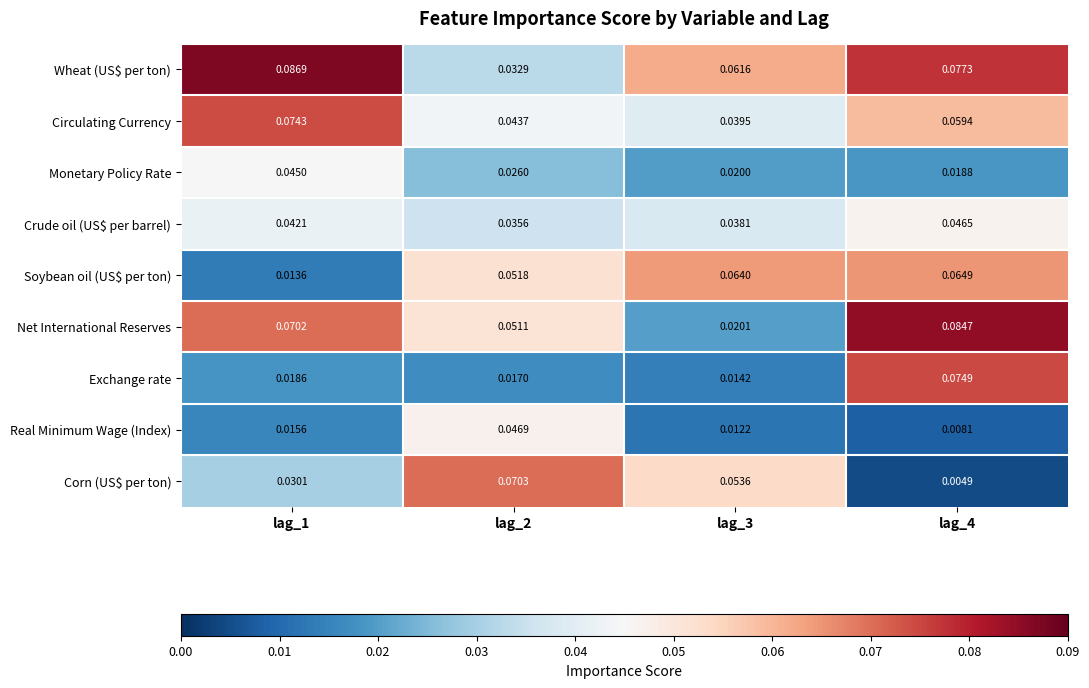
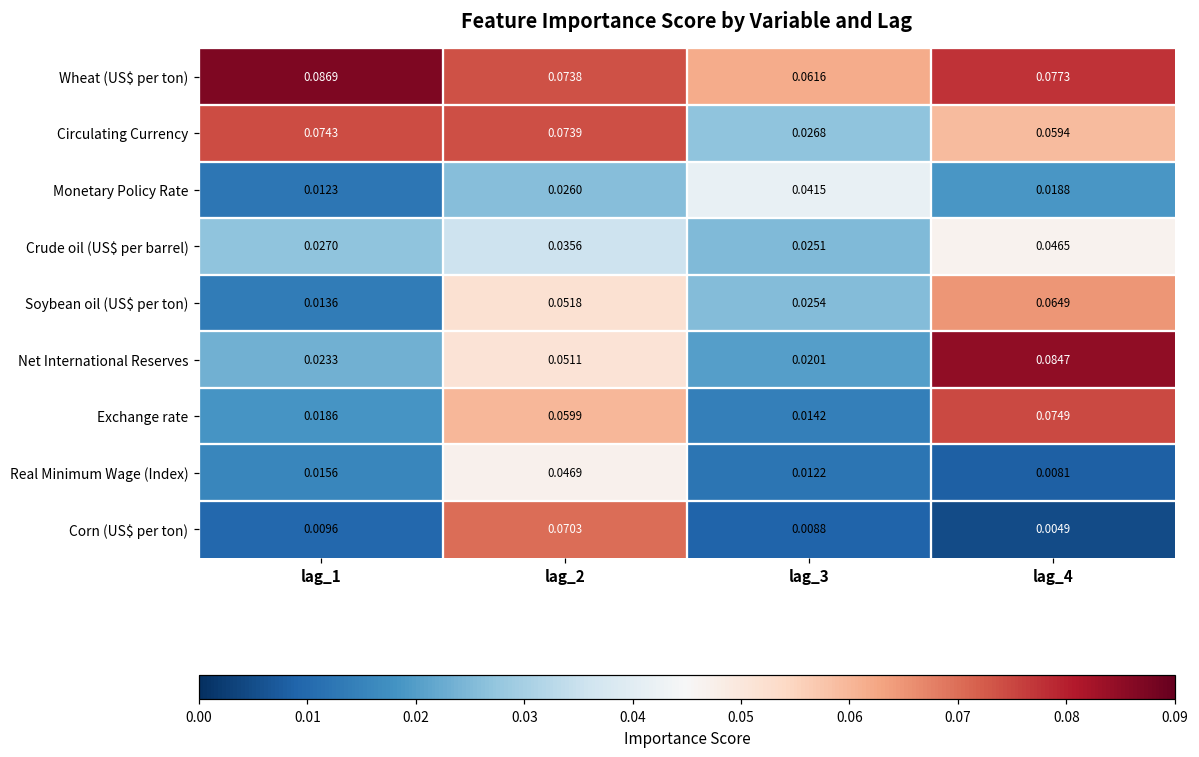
Wheat (US$ per ton), lag_2: 0.0329 -> 0.0738
Circulating Currency, lag_2: 0.0437 -> 0.0739
Circulating Currency, lag_3: 0.0395 -> 0.0268
Monetary Policy Rate, lag_1: 0.0450 -> 0.0123
Monetary Policy Rate, lag_3: 0.0200 -> 0.0415
Crude oil (US$ per barrel), lag_1: 0.0421 -> 0.0270
Crude oil (US$ per barrel), lag_3: 0.0381 -> 0.0251
Soybean oil (US$ per ton), lag_3: 0.0640 -> 0.0254
Net International Reserves, lag_1: 0.0702 -> 0.0233
Exchange rate, lag_2: 0.0170 -> 0.0599
Corn (US$ per ton), lag_1: 0.0301 -> 0.0096
Corn (US$ per ton), lag_3: 0.0536 -> 0.0088
